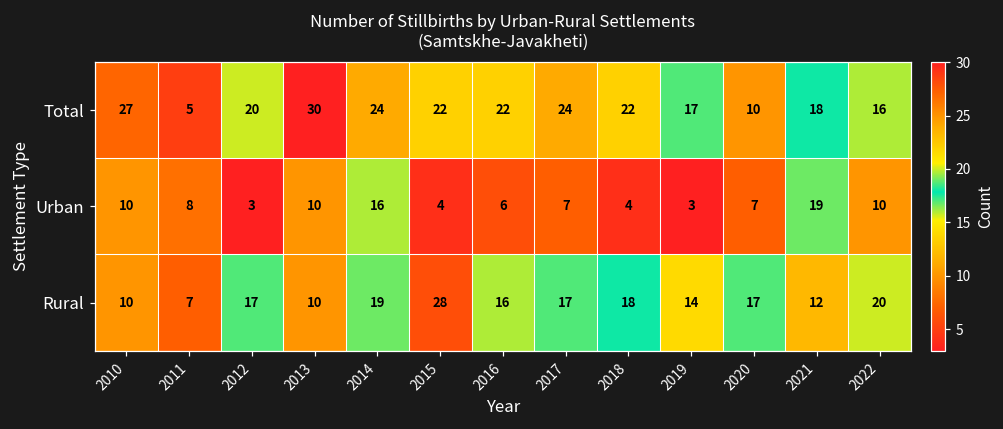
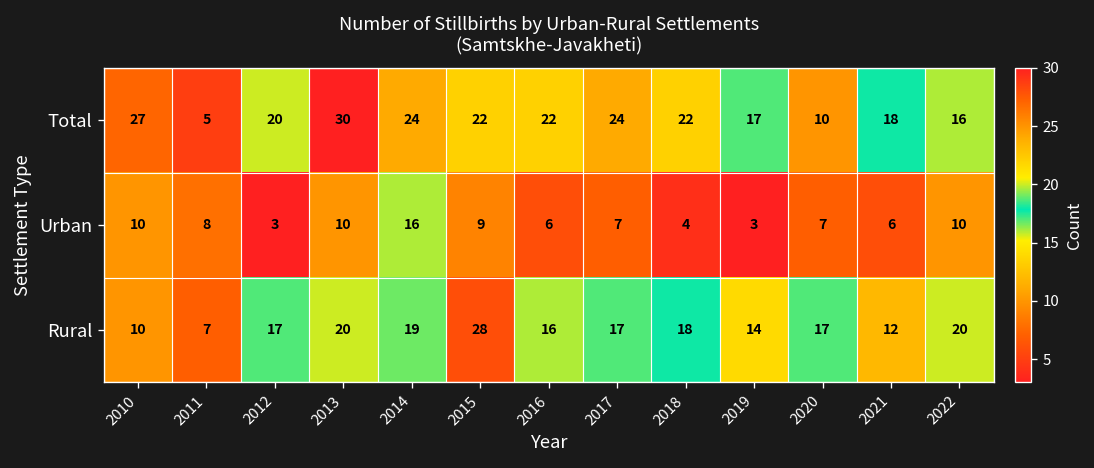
Urban, 2015: 4 -> 9
Urban, 2021: 19 -> 6
Rural, 2013: 10 -> 20
